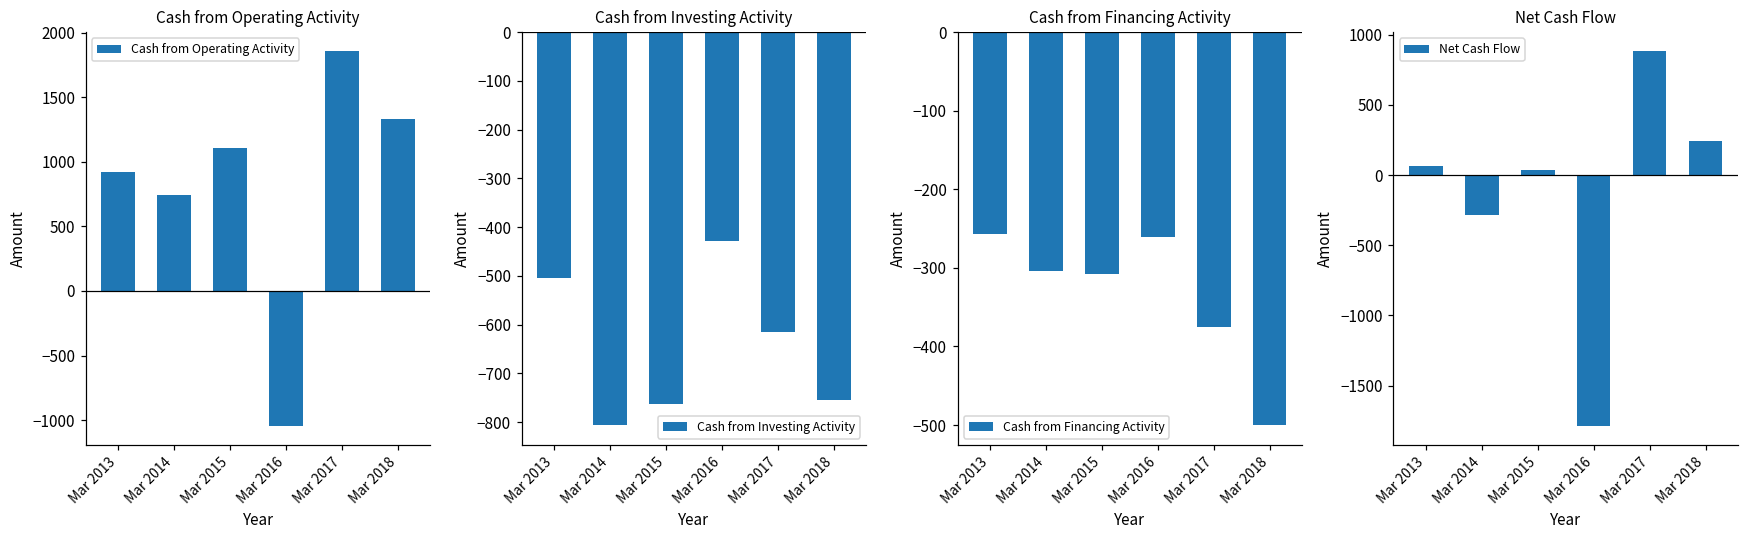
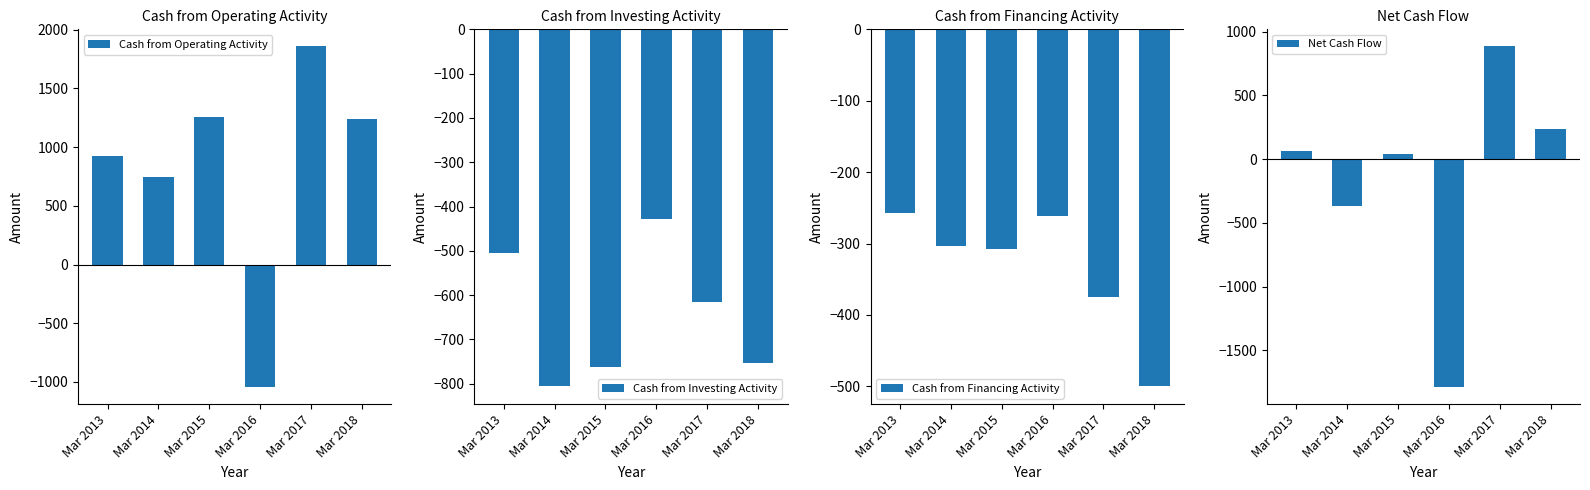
Cash from Operating Activity, Mar 2015: 1110 -> 1250
Cash from Operating Activity, Mar 2018: 1330 -> 1240
Net Cash Flow, Mar 2014: -280 -> -370
